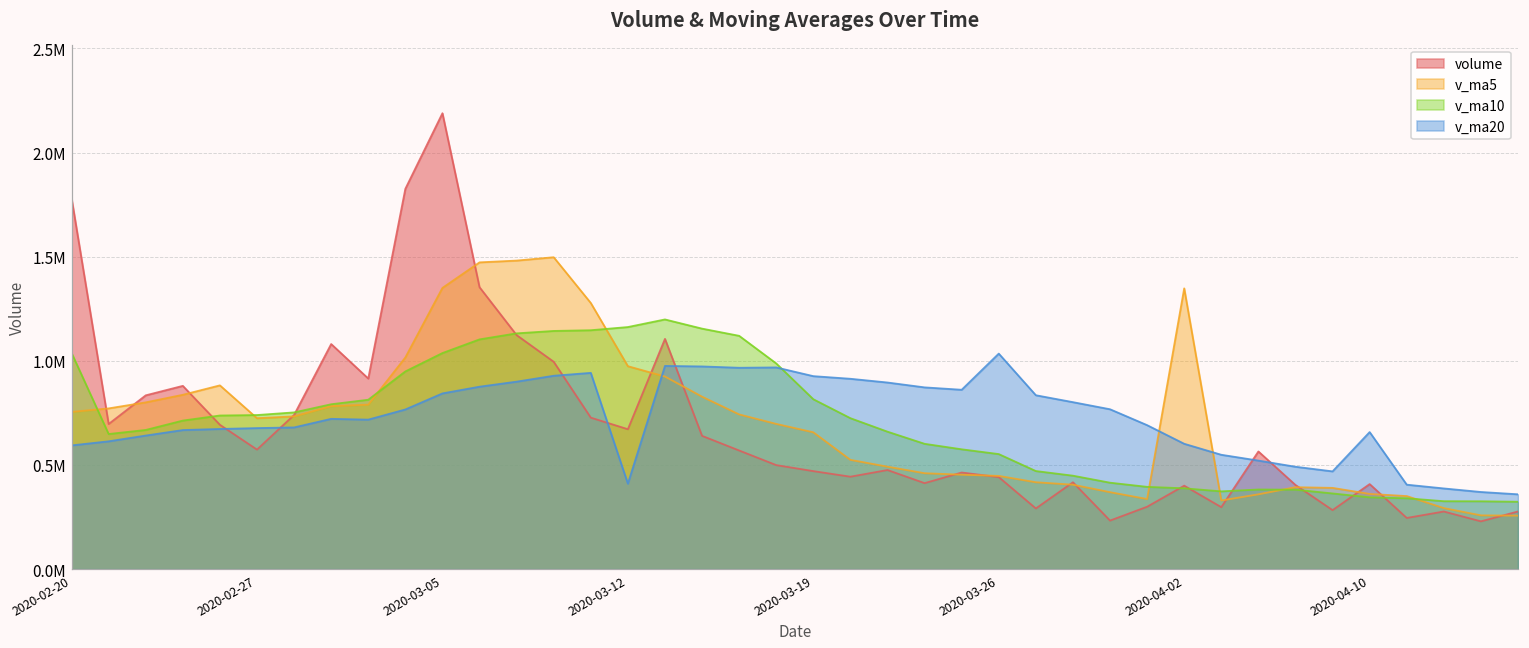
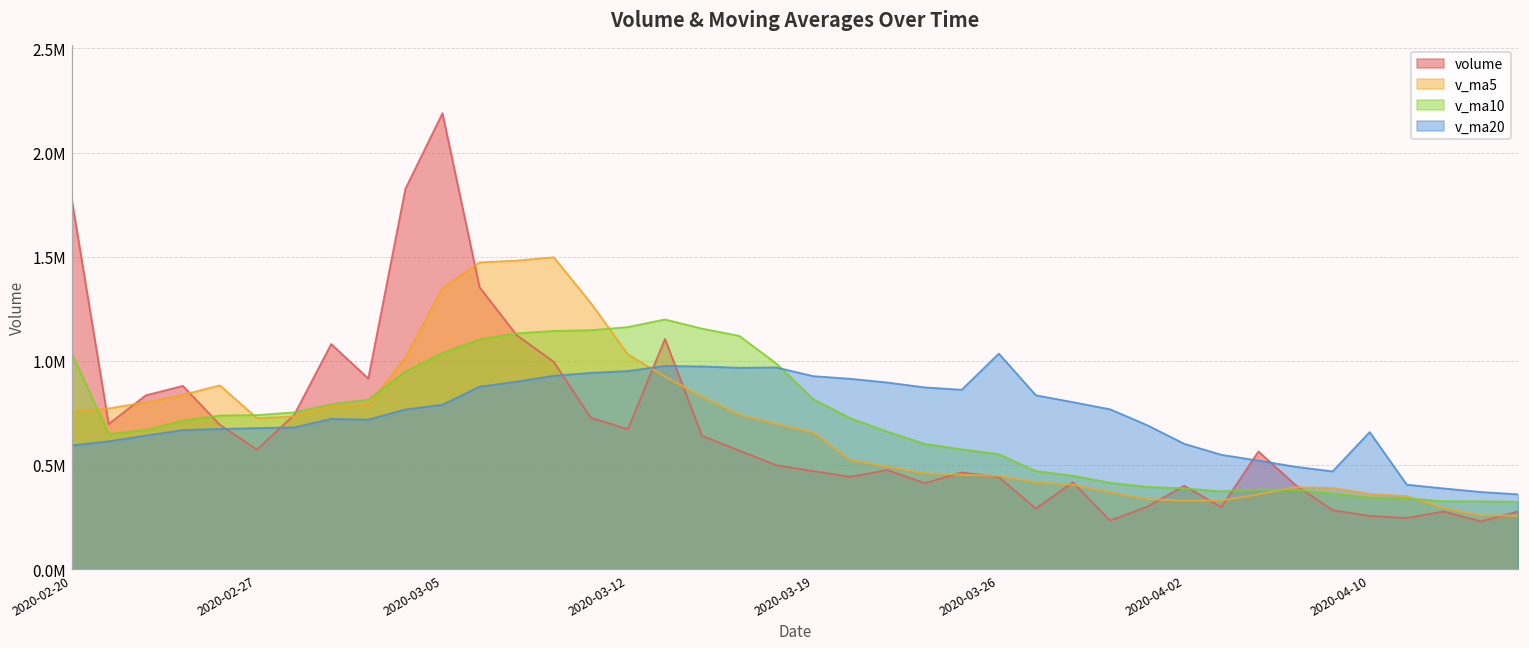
v_ma20, 2020-03-05: 840000 -> 790000
v_ma5, 2020-03-12: 970000 -> 1030000
v_ma20, 2020-03-12: 410000 -> 950000
v_ma5, 2020-04-02: 1350000 -> 330000
volume, 2020-04-10: 410000 -> 260000
